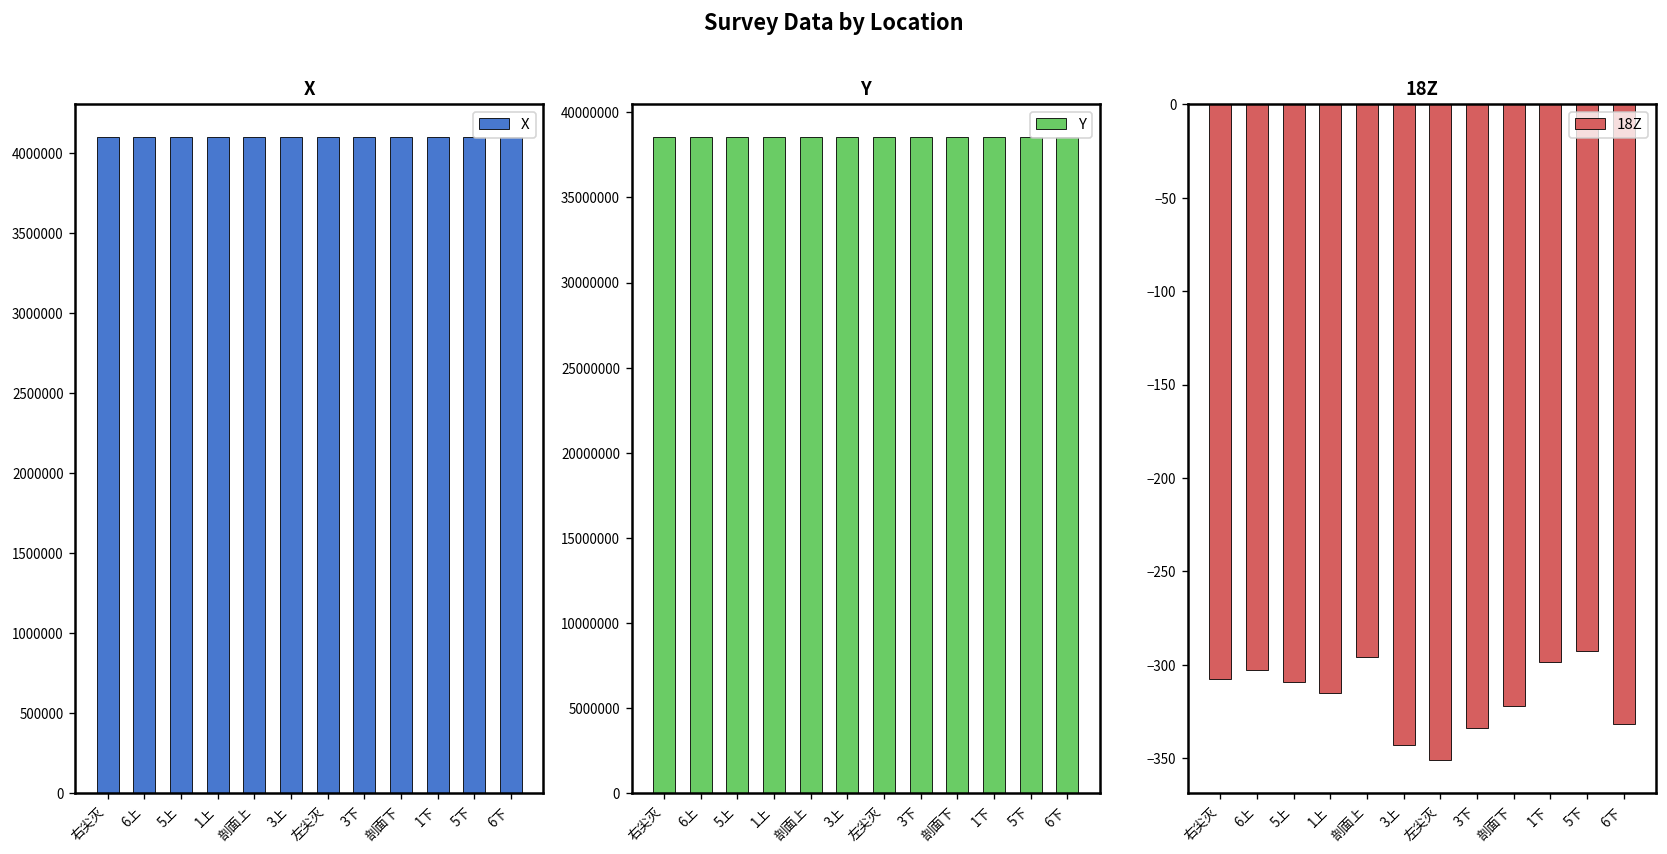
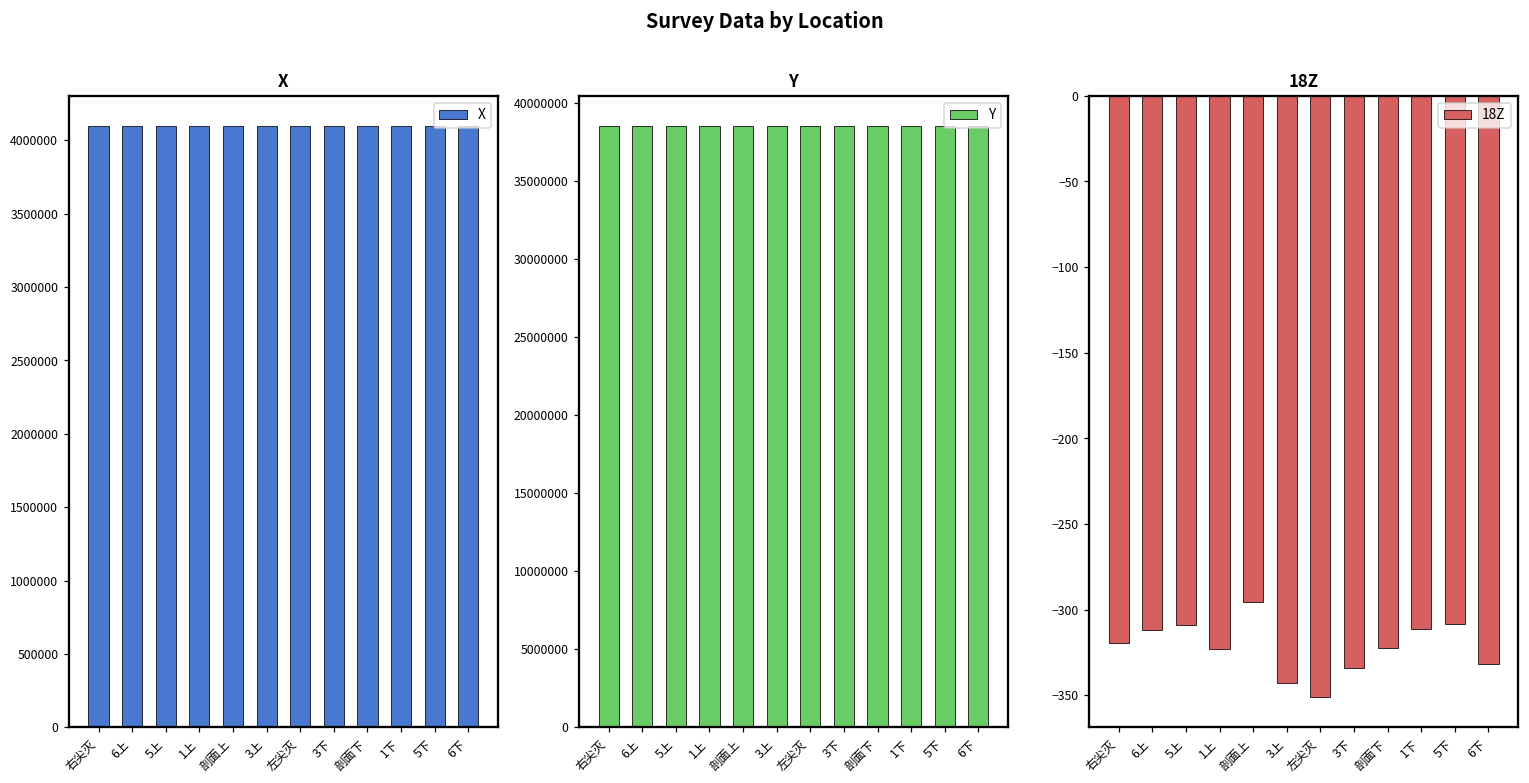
18Z, 右尖灭: -308 -> -319
18Z, 6上: -303 -> -312
18Z, 1上: -315 -> -323
18Z, 1下: -298 -> -311
18Z, 5下: -292 -> -308
